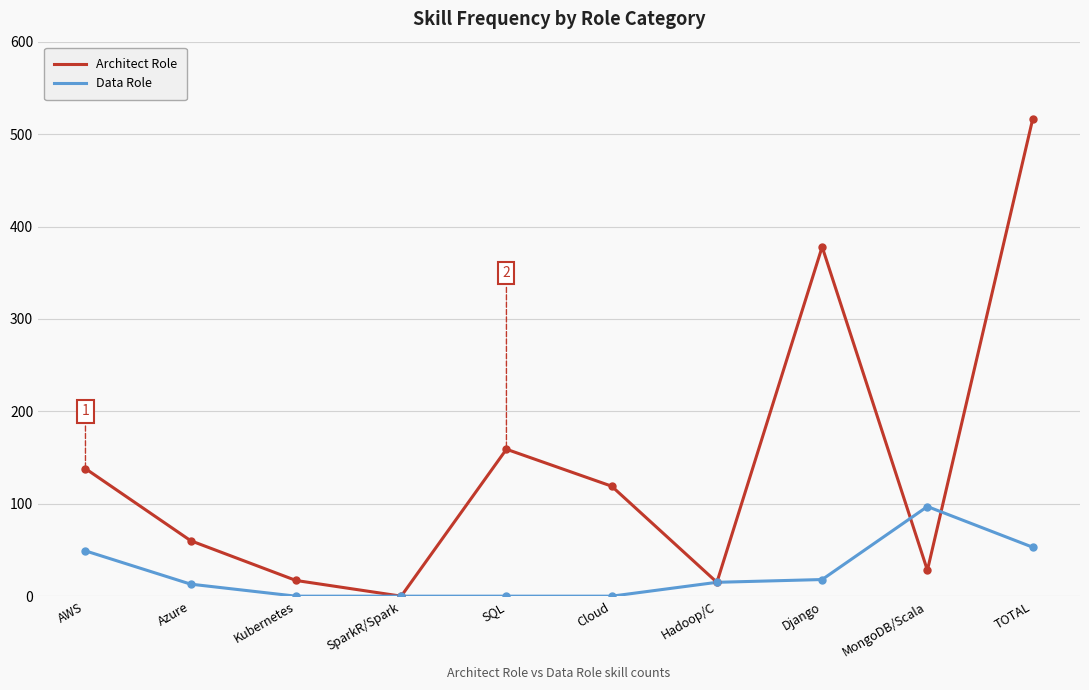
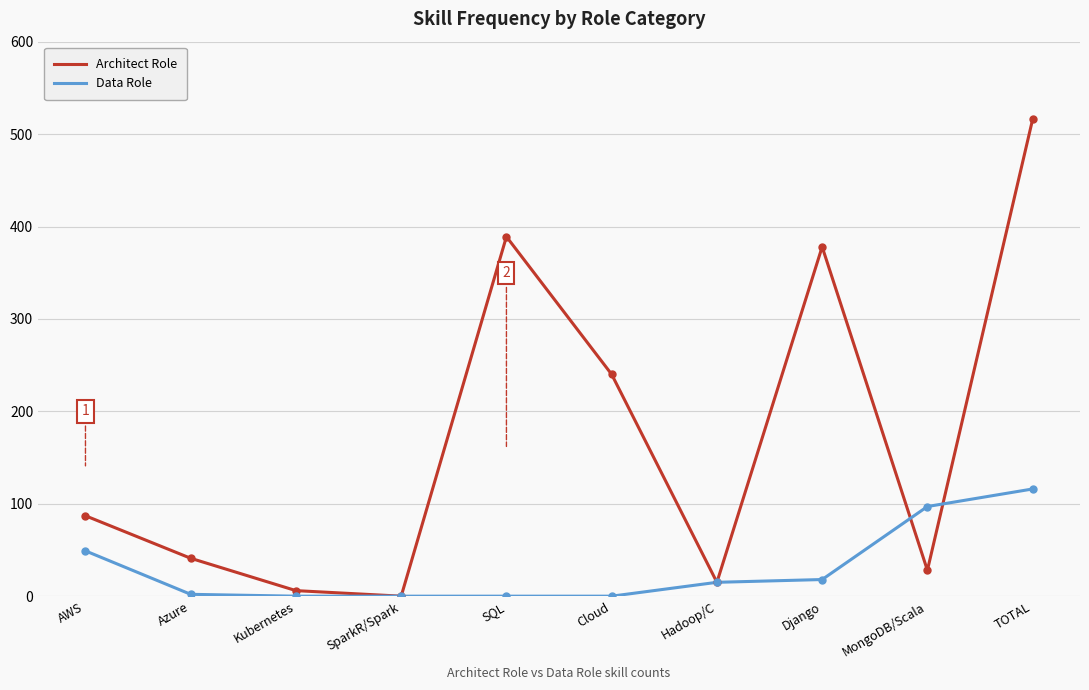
Architect Role, AWS: 140 -> 90
Architect Role, Azure: 60 -> 40
Data Role, Azure: 10 -> 0
Architect Role, Kubernetes: 20 -> 10
Architect Role, SQL: 160 -> 390
Architect Role, Cloud: 120 -> 240
Data Role, TOTAL: 50 -> 120
